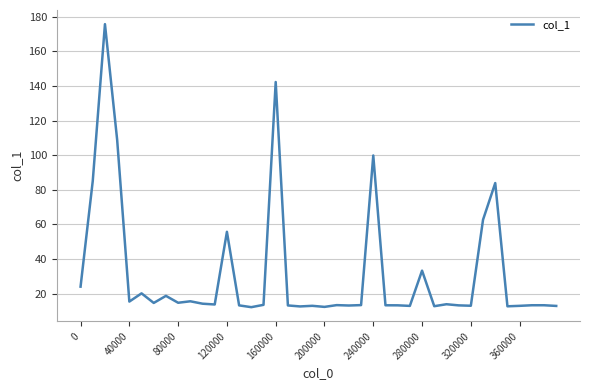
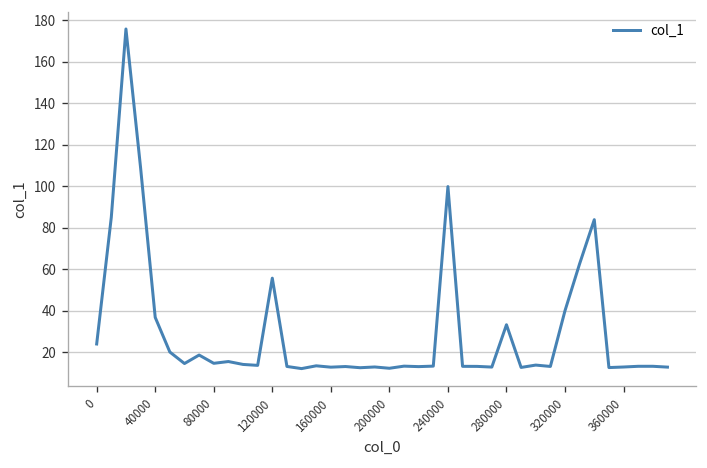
40000: 15 -> 37
160000: 142 -> 13
320000: 13 -> 40
